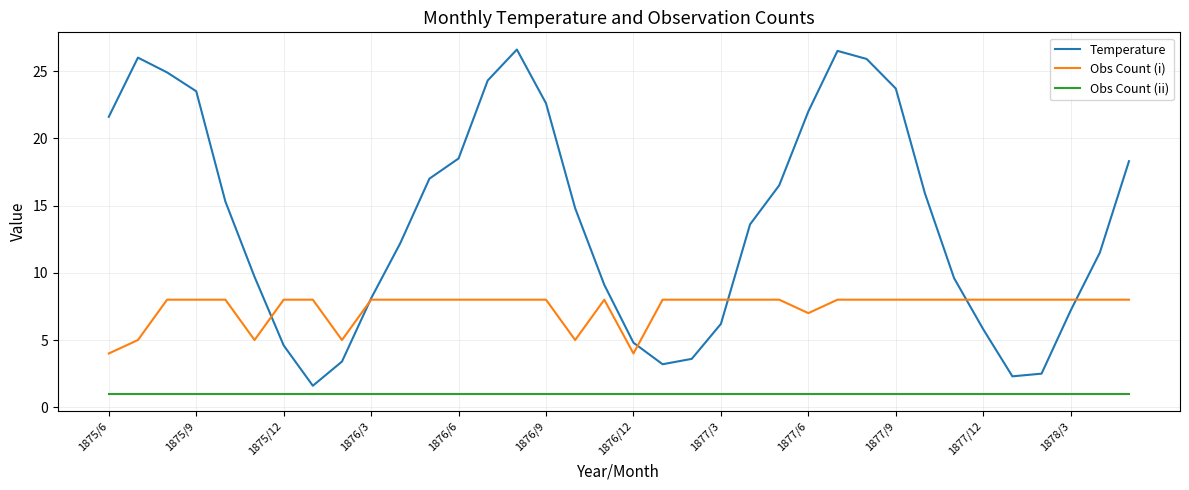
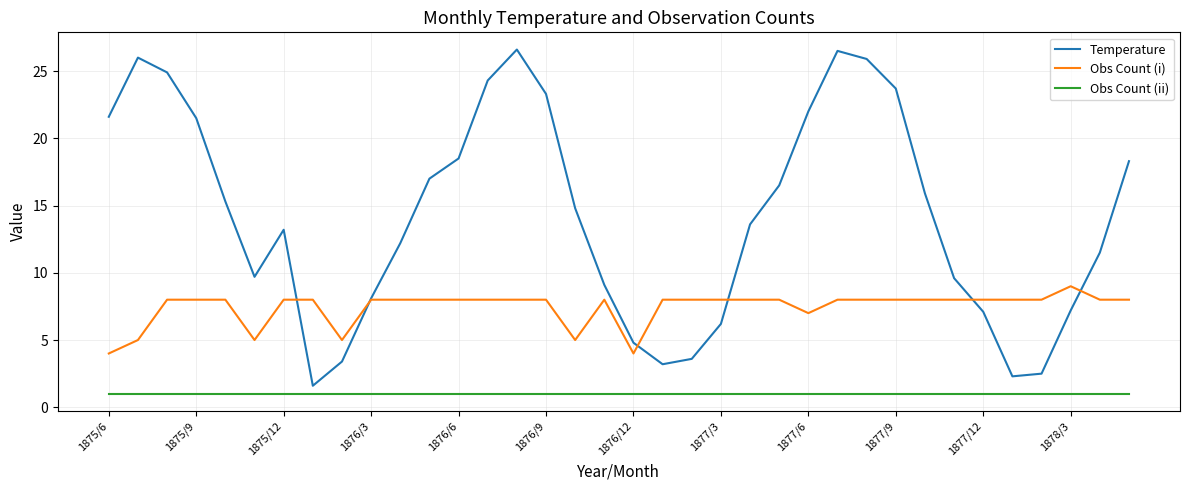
Temperature, 1875/9: 23.5 -> 21.5
Temperature, 1875/12: 4.6 -> 13.2
Temperature, 1876/9: 22.6 -> 23.3
Temperature, 1877/12: 5.8 -> 7.1
Obs Count (i), 1878/3: 8 -> 9
